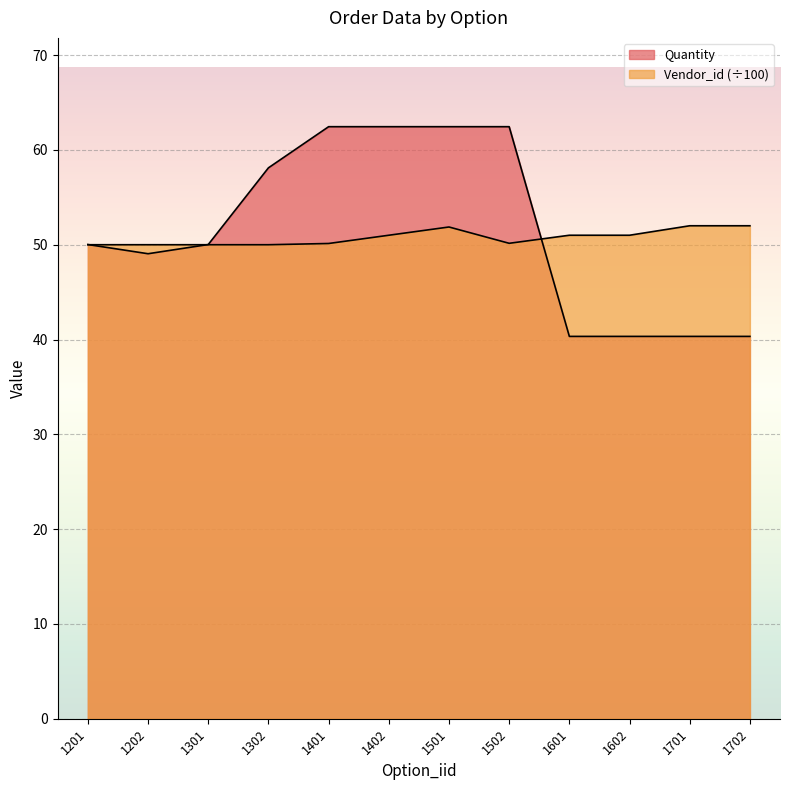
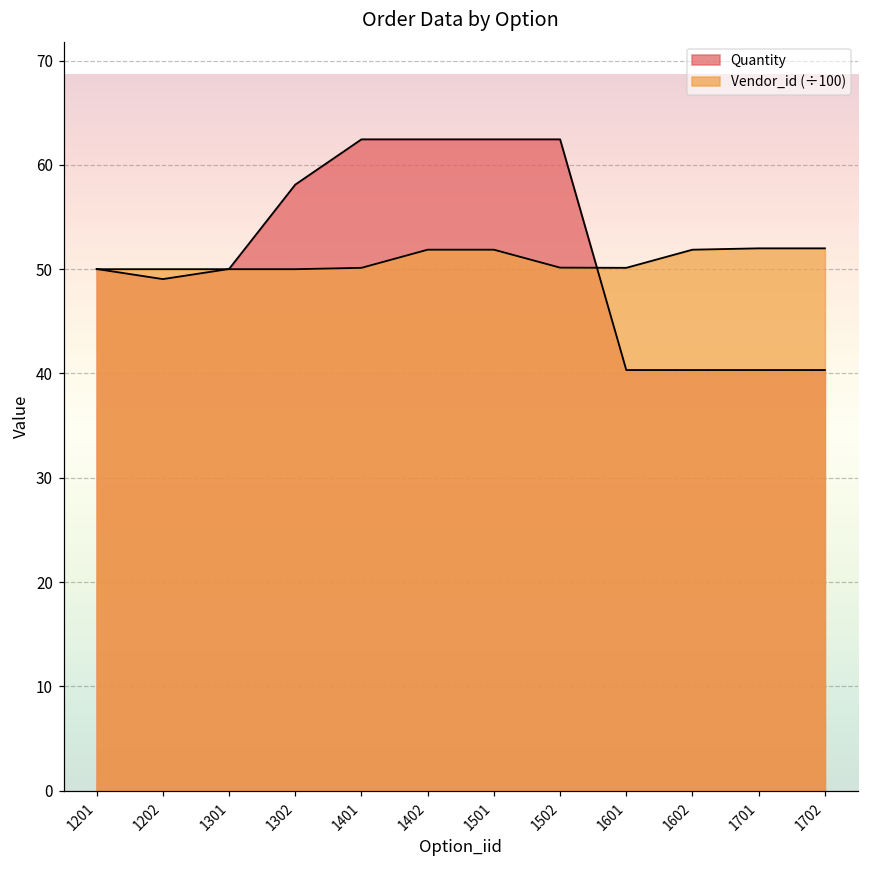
Vendor_id (÷100), 1402: 51 -> 52
Vendor_id (÷100), 1601: 51 -> 50
Vendor_id (÷100), 1602: 51 -> 52
